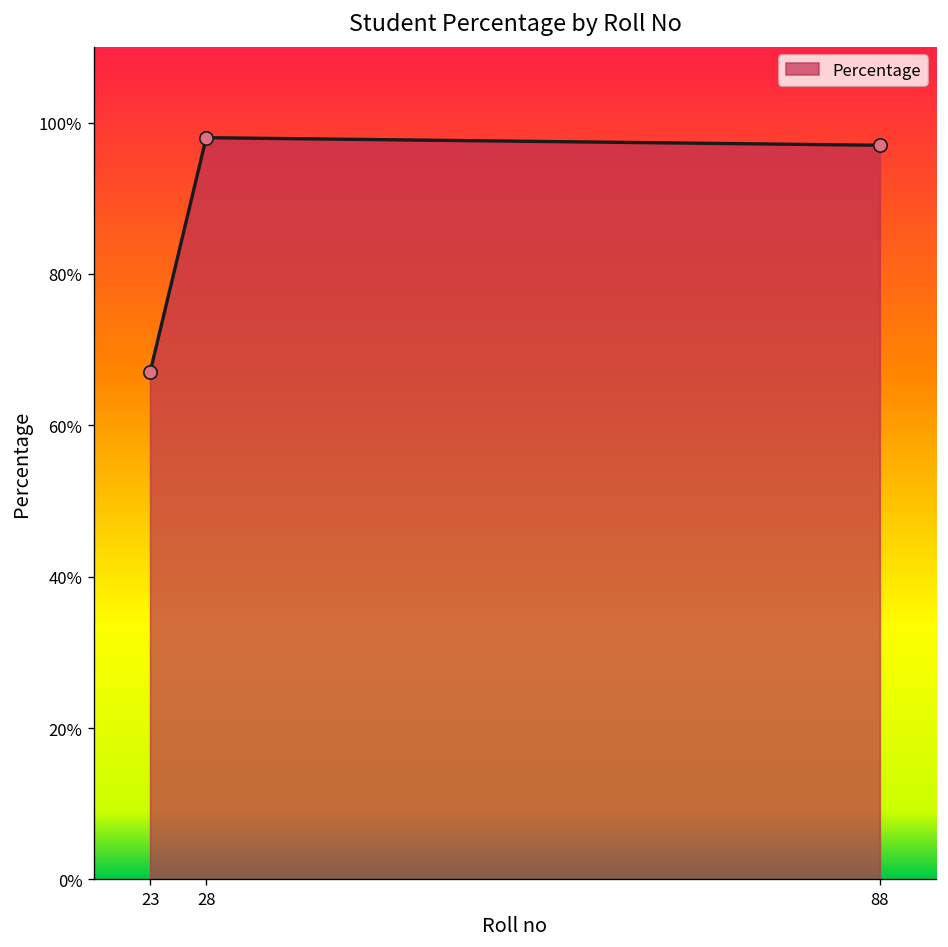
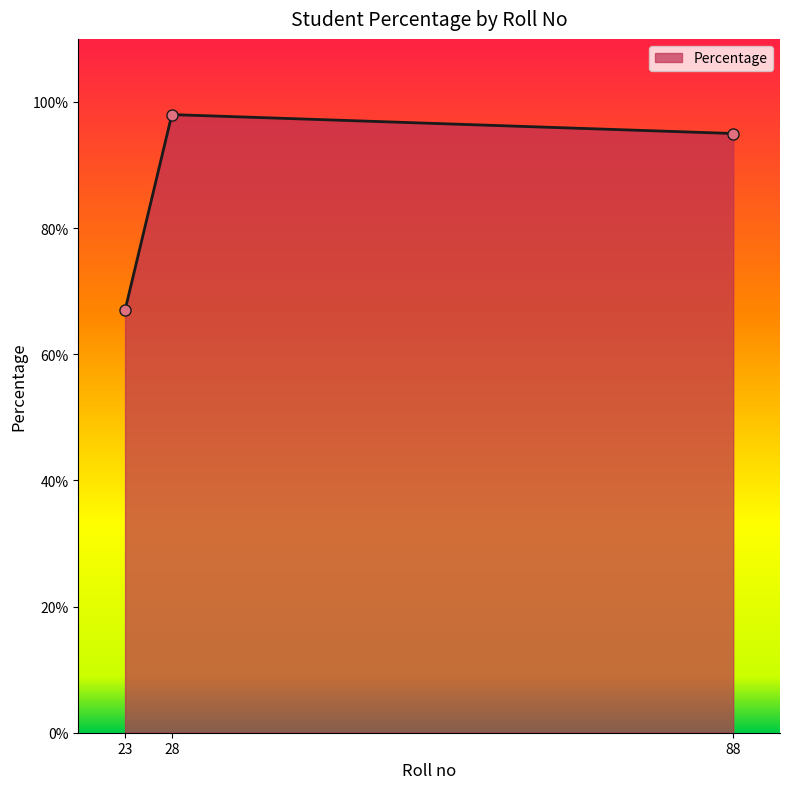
88: 97% -> 95%
